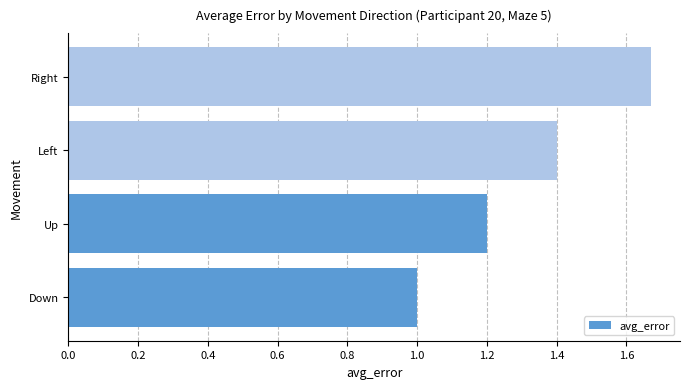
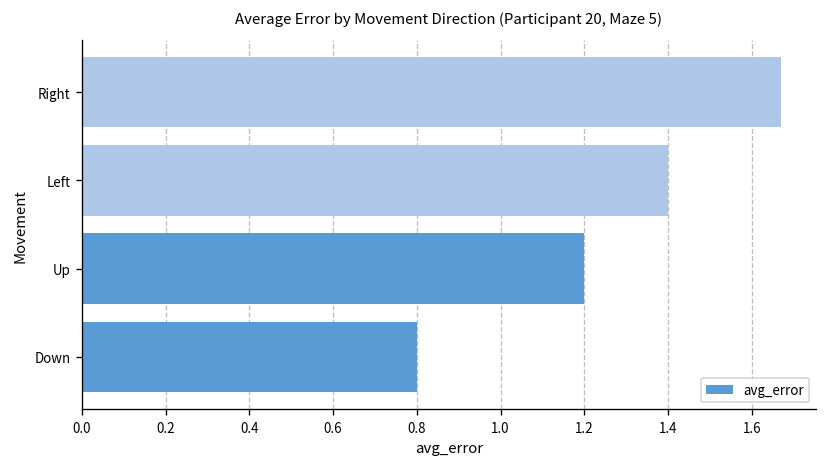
Down: 1.0 -> 0.8
